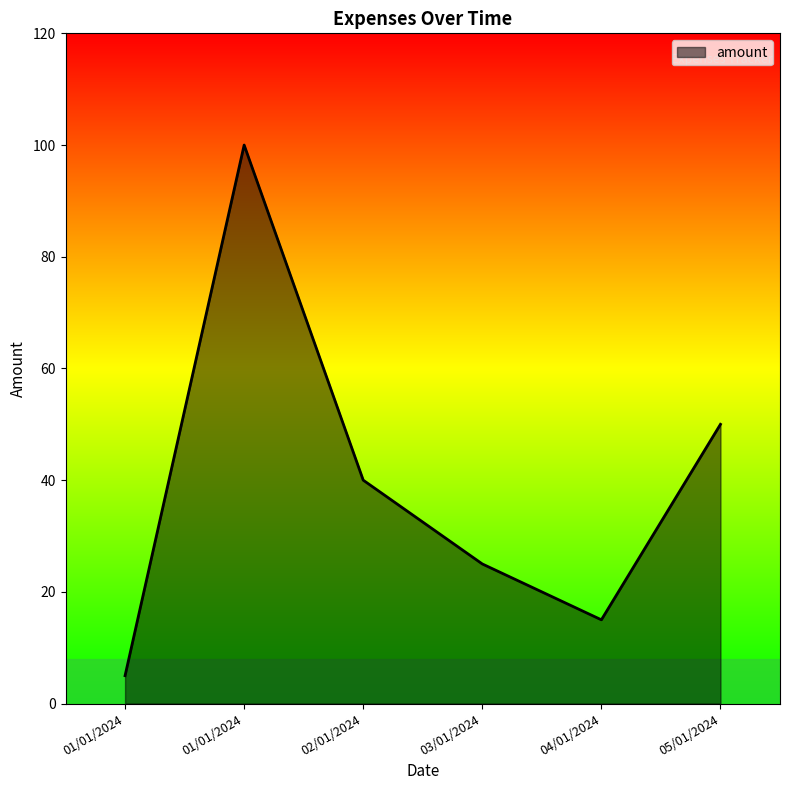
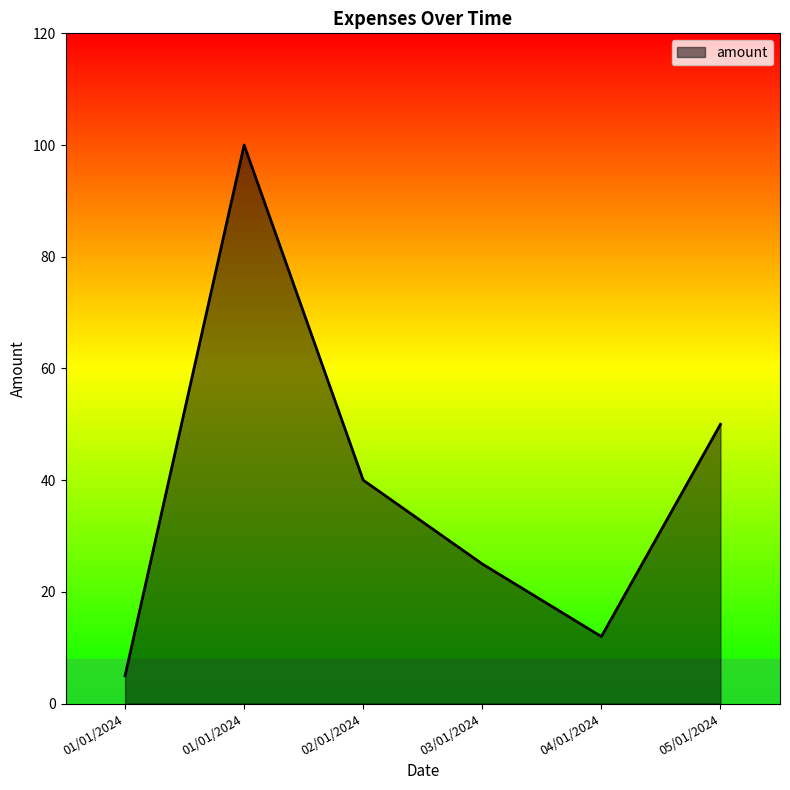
04/01/2024: 15 -> 12
